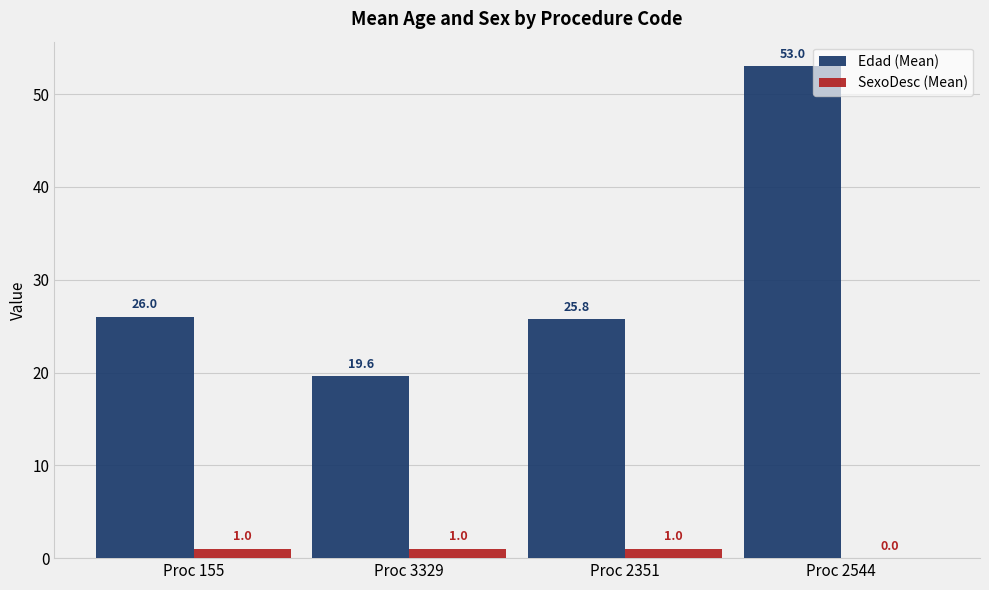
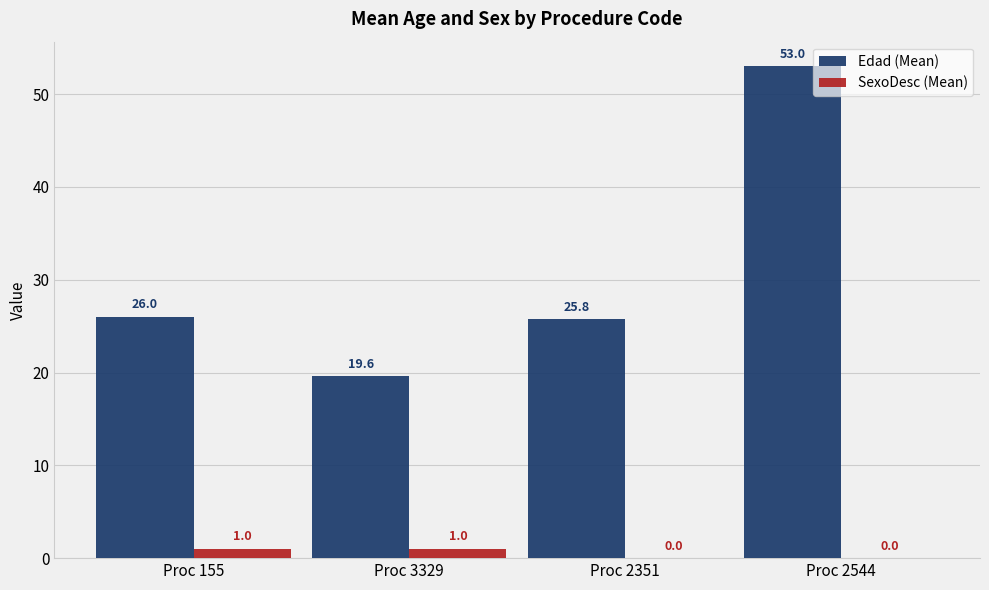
SexoDesc (Mean), Proc 2351: 1.0 -> 0.0
